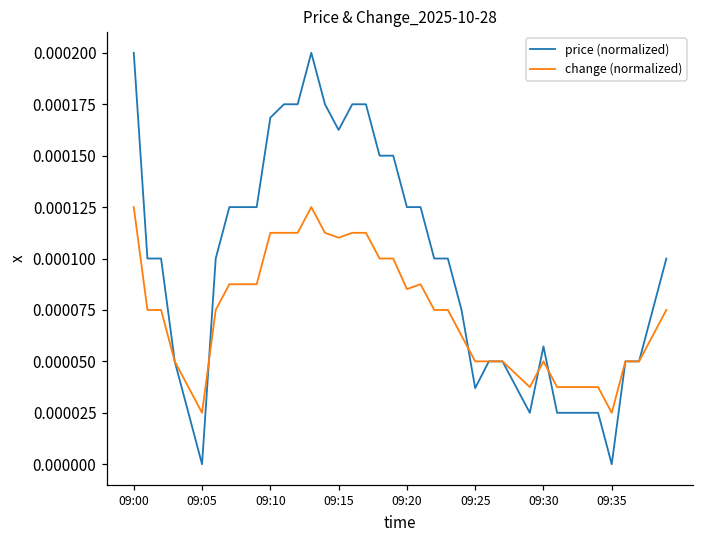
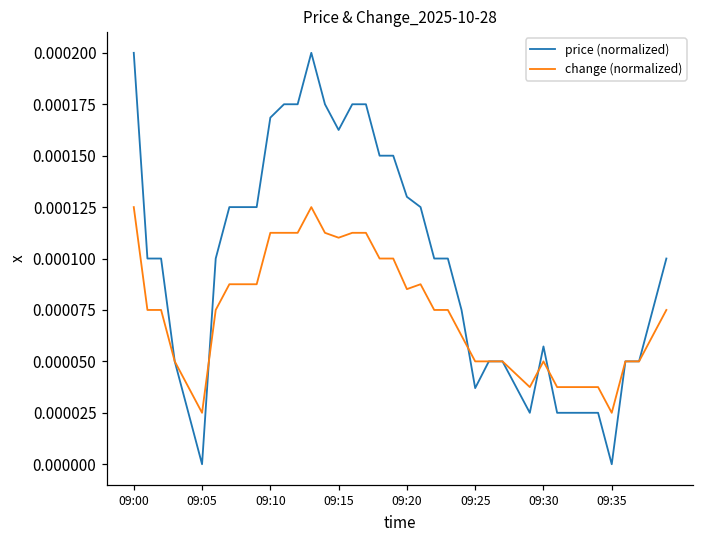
price (normalized), 09:20: 0.000125 -> 0.000130
